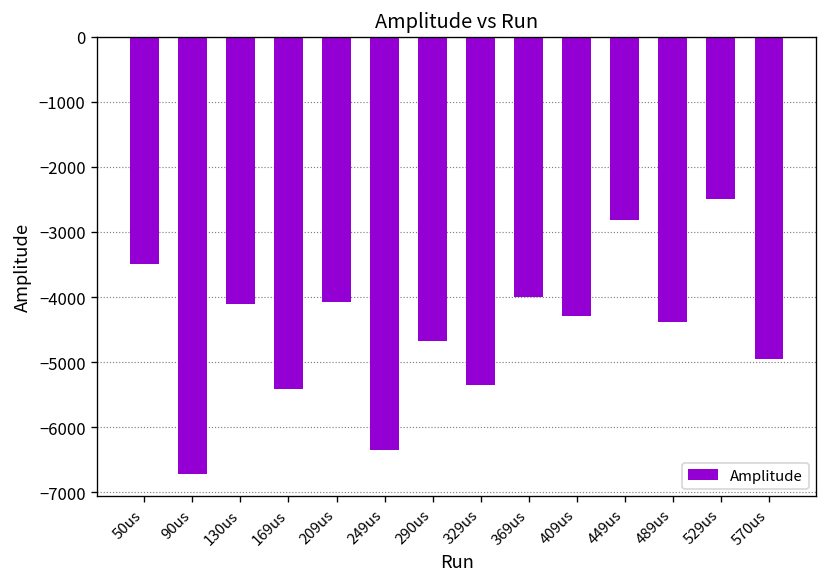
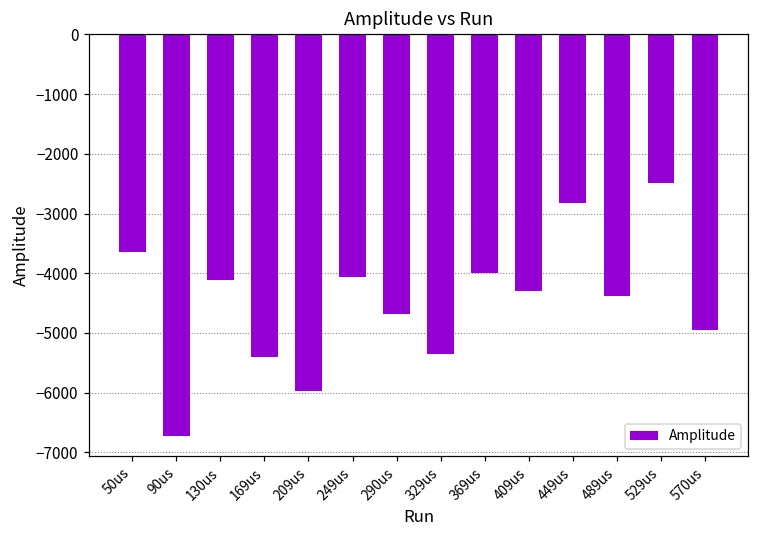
50us: -3500 -> -3600
209us: -4100 -> -6000
249us: -6300 -> -4100
